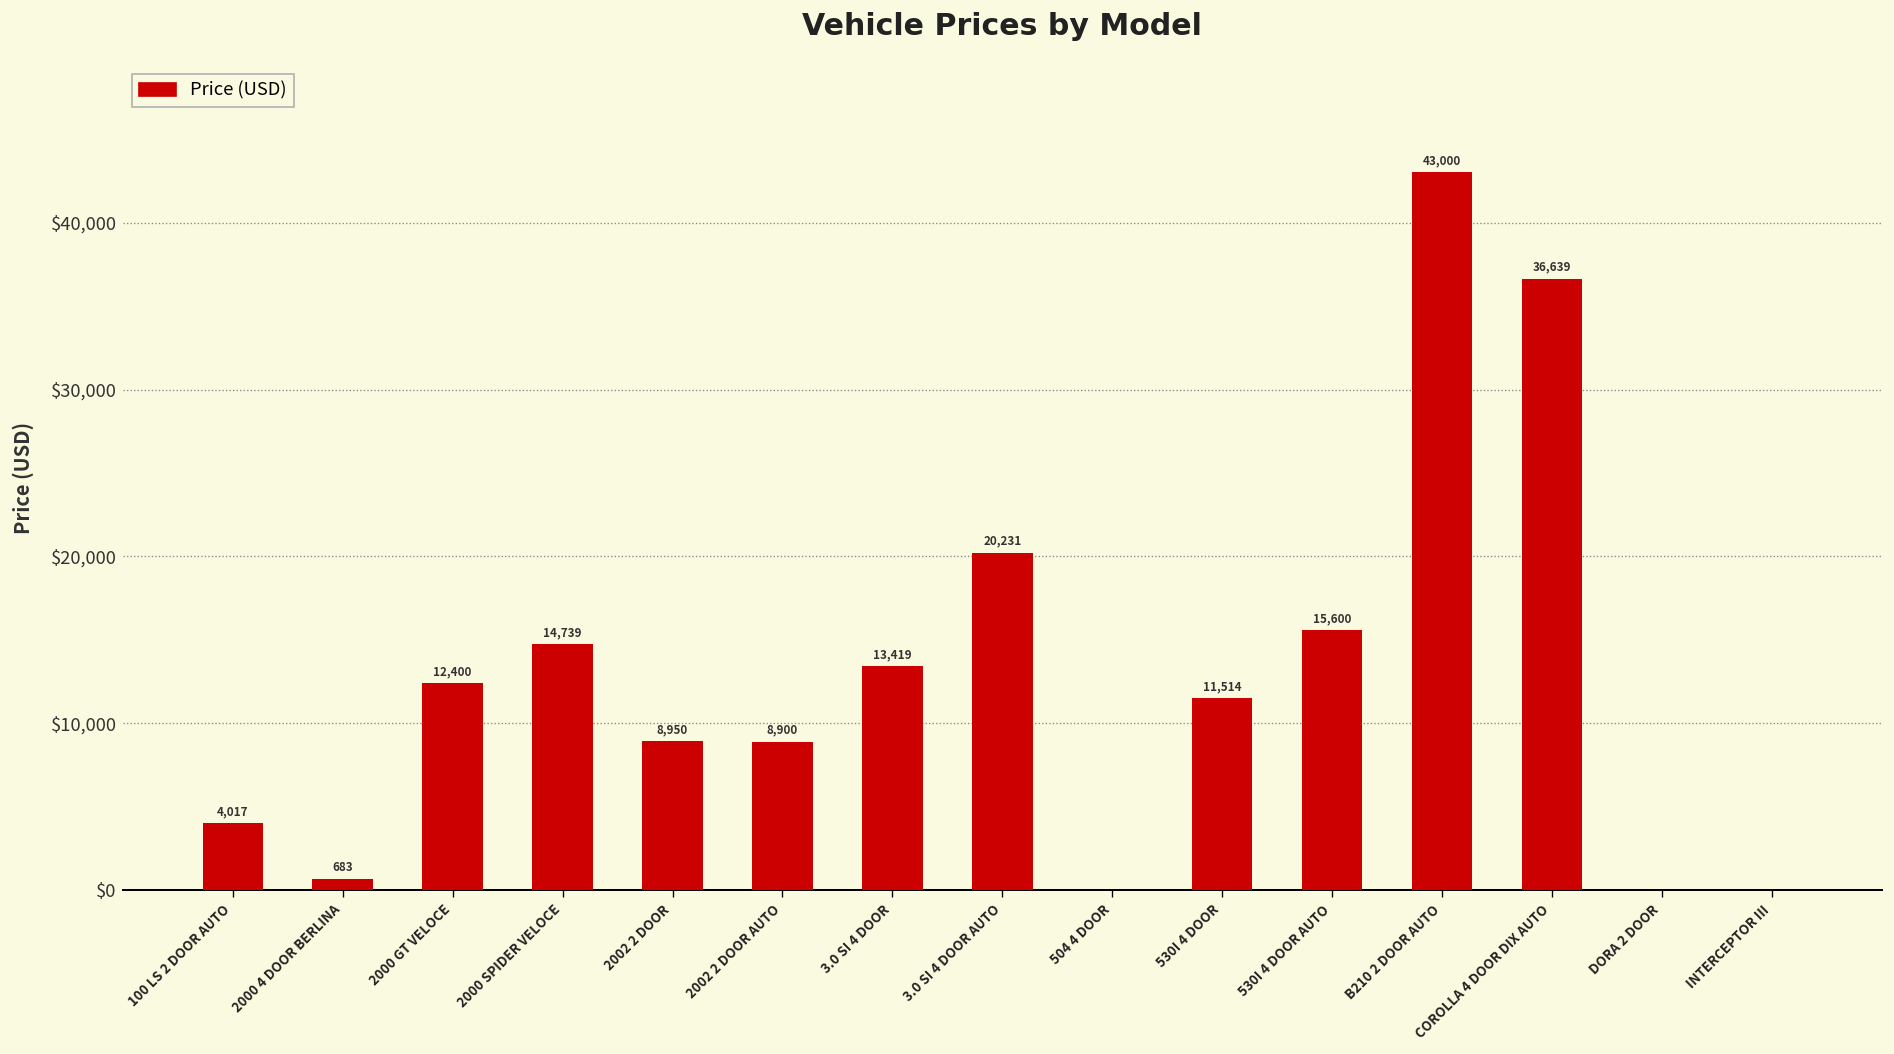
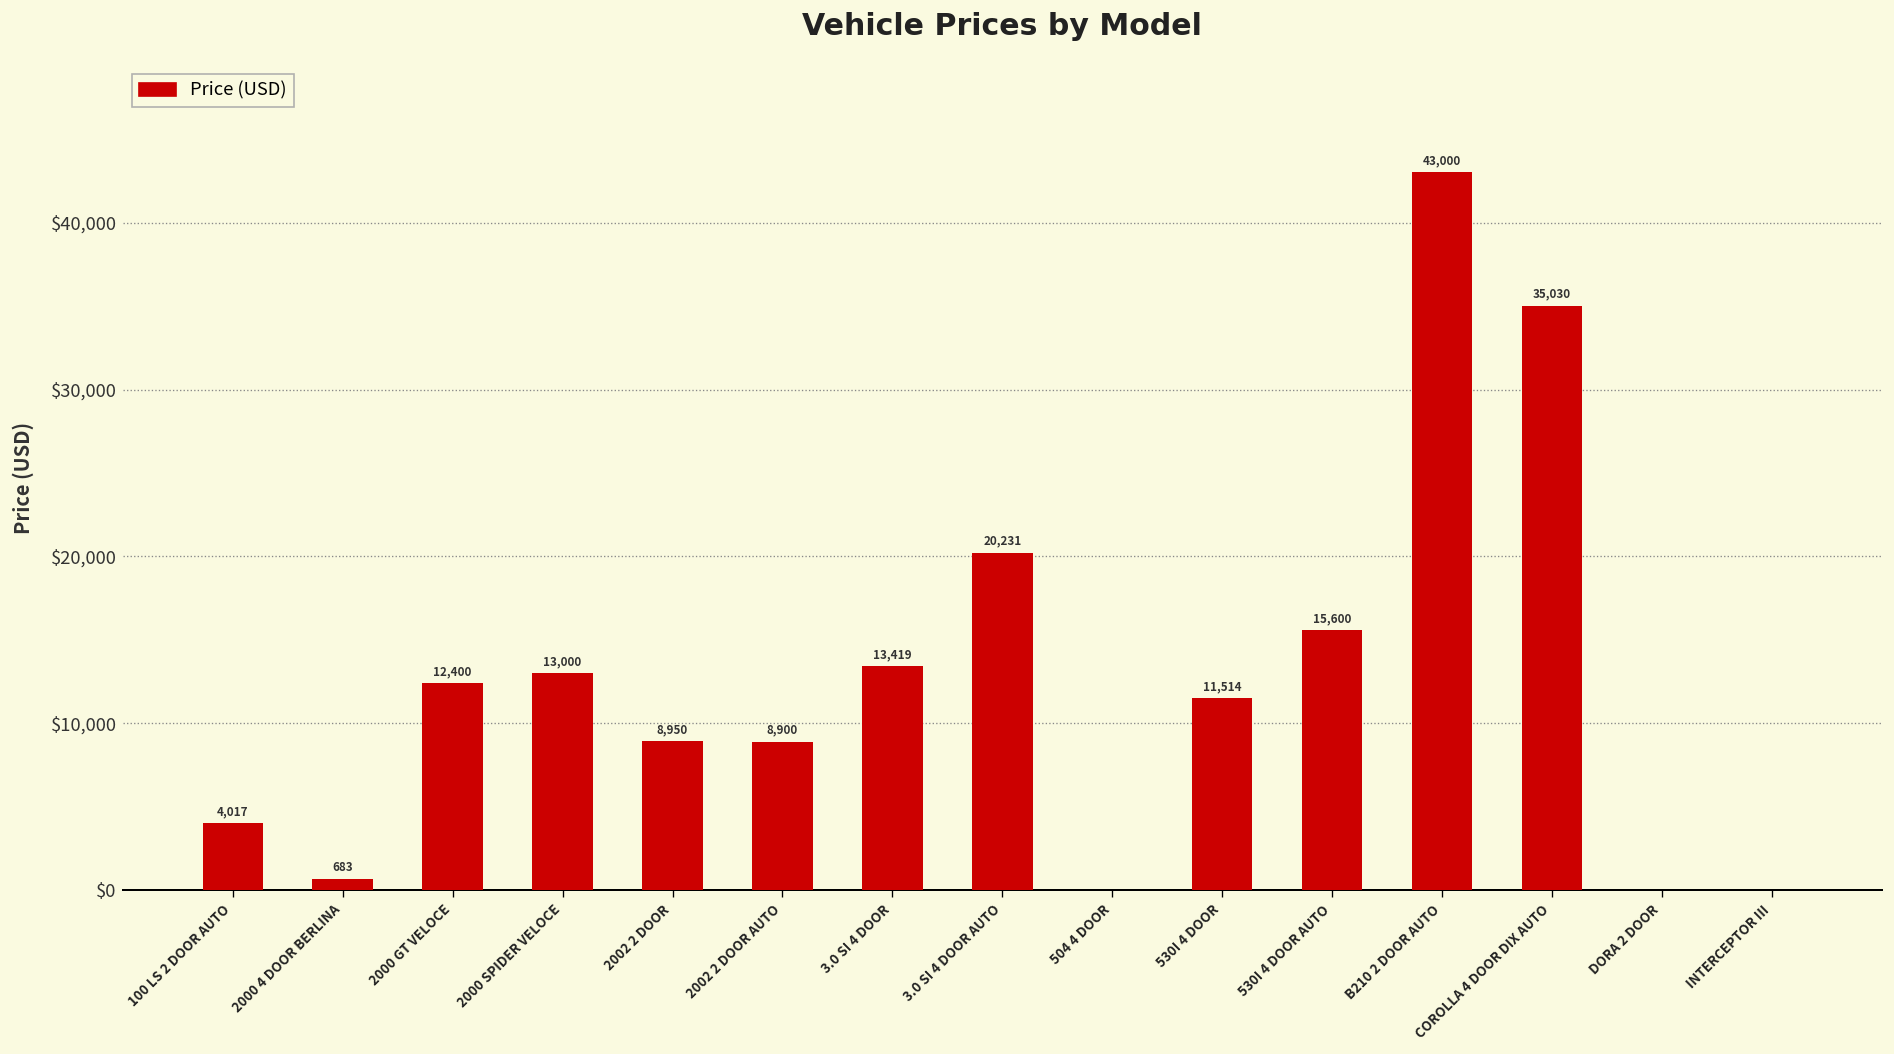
2000 SPIDER VELOCE: 14,739 -> 13,000
COROLLA 4 DOOR DIX AUTO: 36,639 -> 35,030
